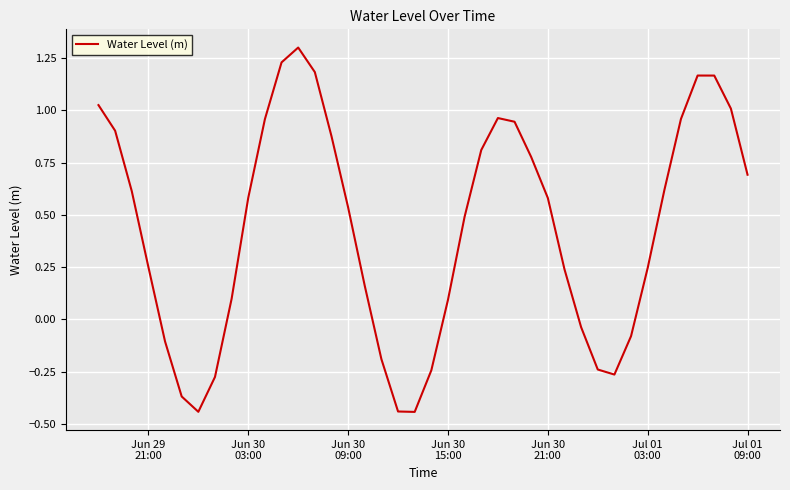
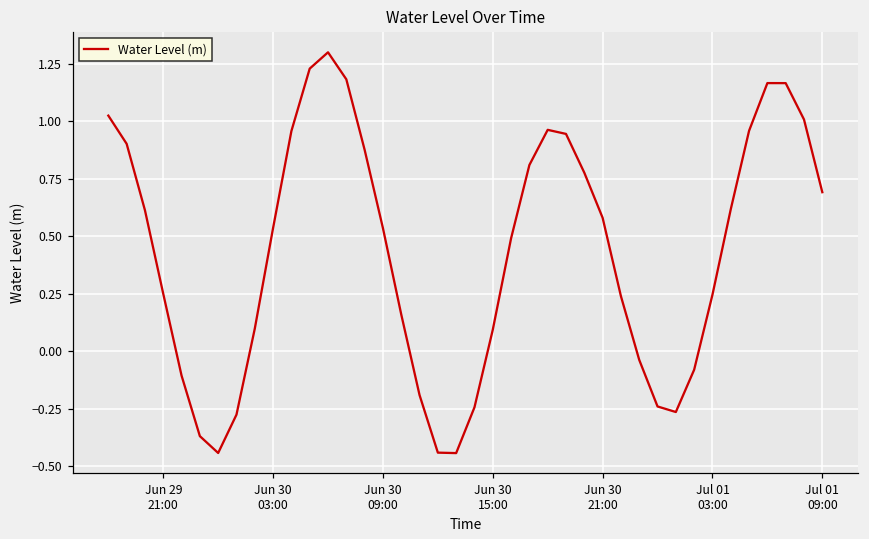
Jun 30 03:00: 0.58 -> 0.54
